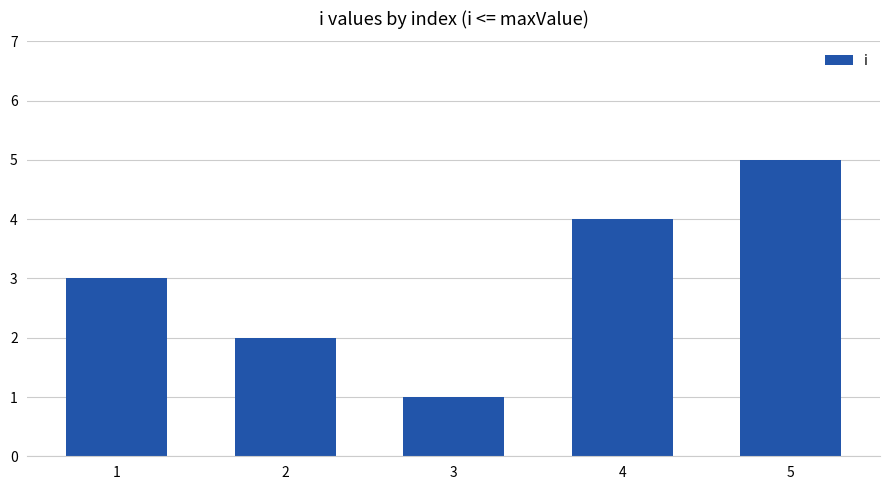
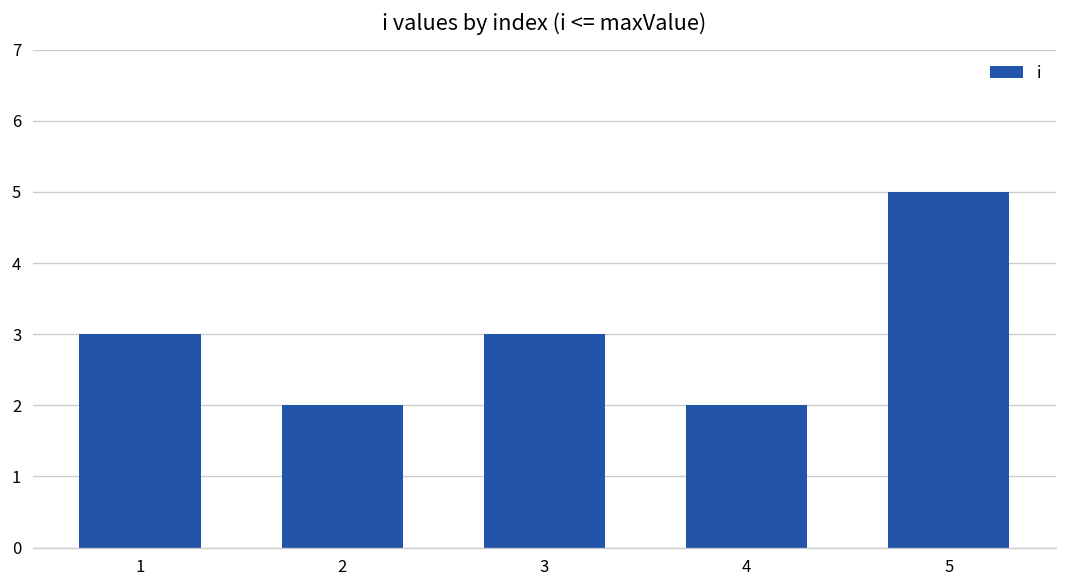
3: 1 -> 3
4: 4 -> 2
